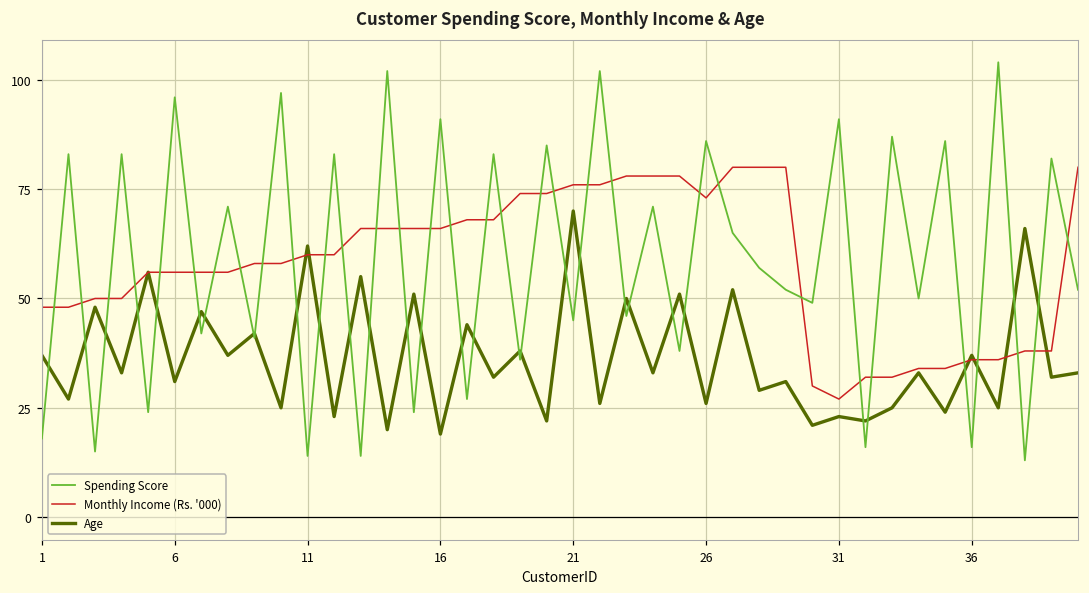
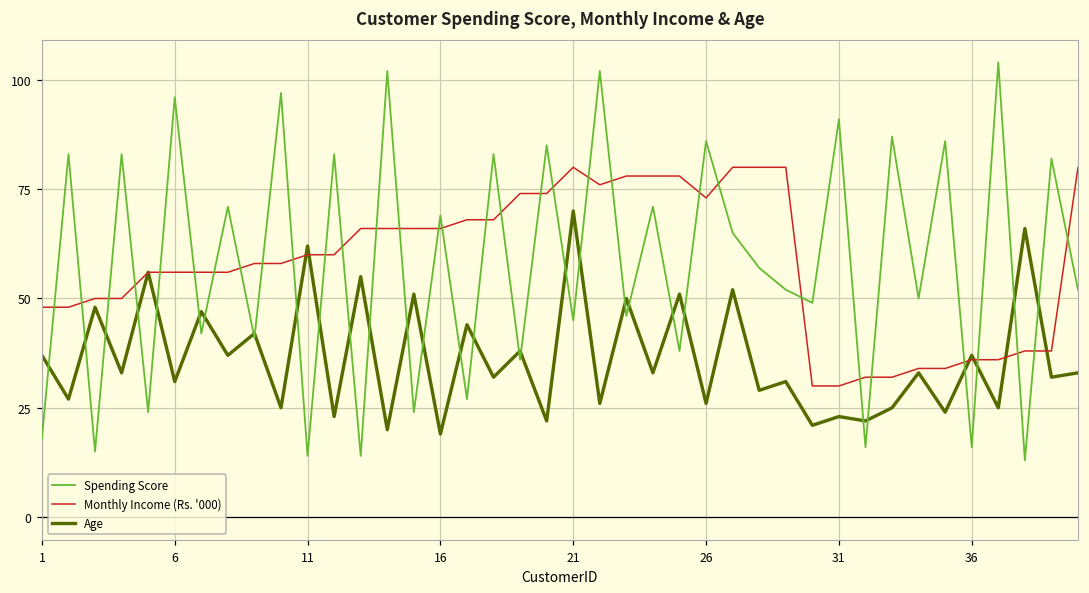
Spending Score, 16: 91 -> 69
Monthly Income (Rs. '000), 21: 76 -> 80
Monthly Income (Rs. '000), 31: 27 -> 30
